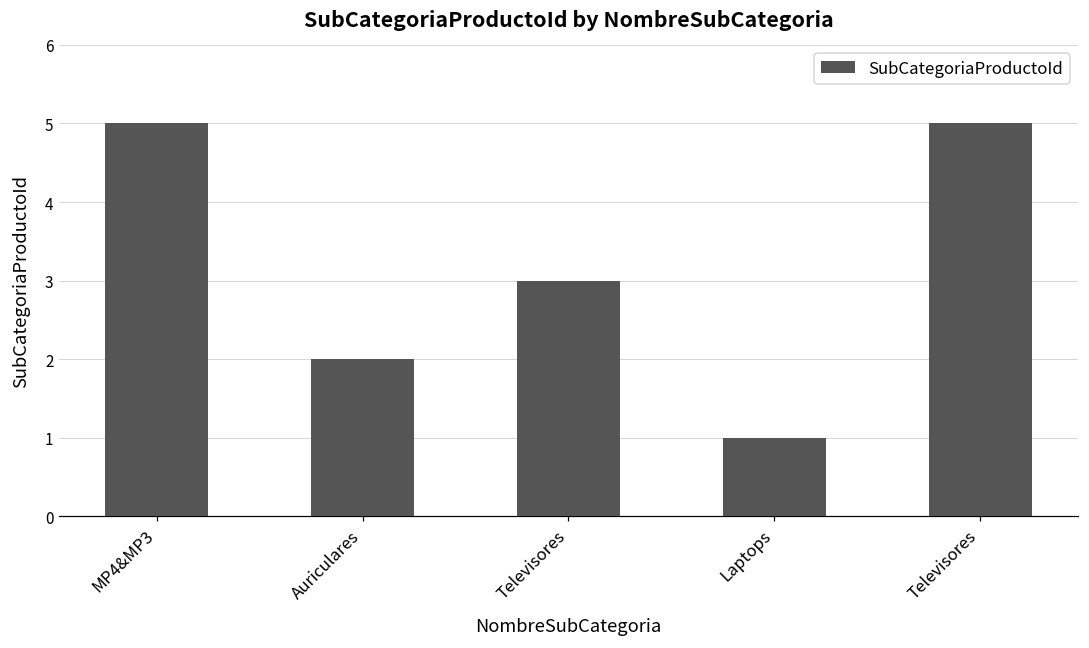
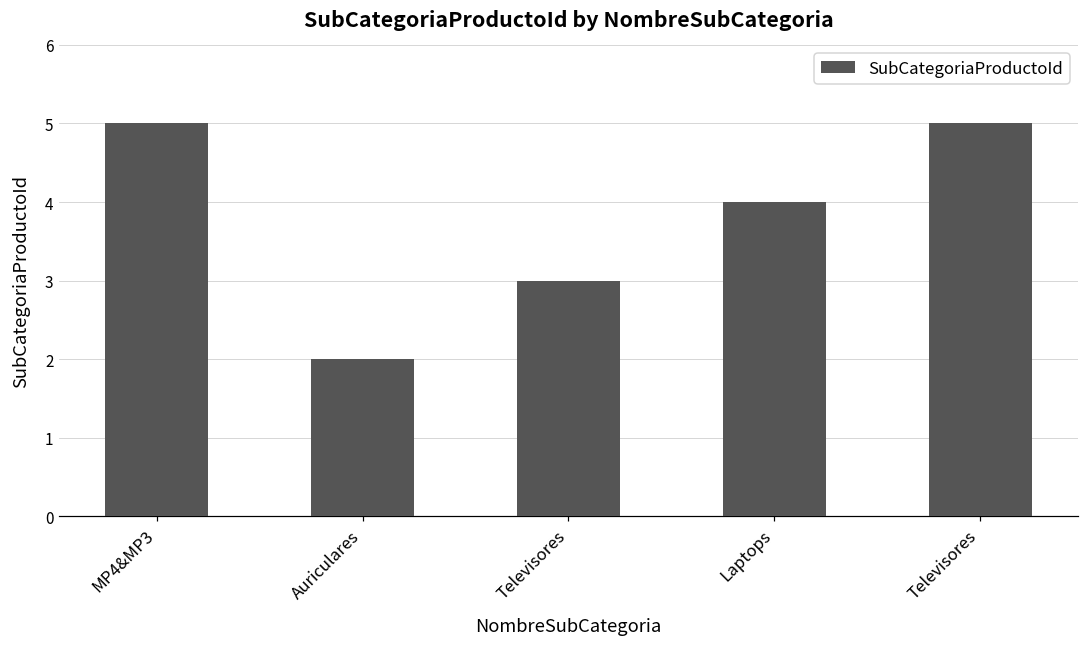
Laptops: 1 -> 4
